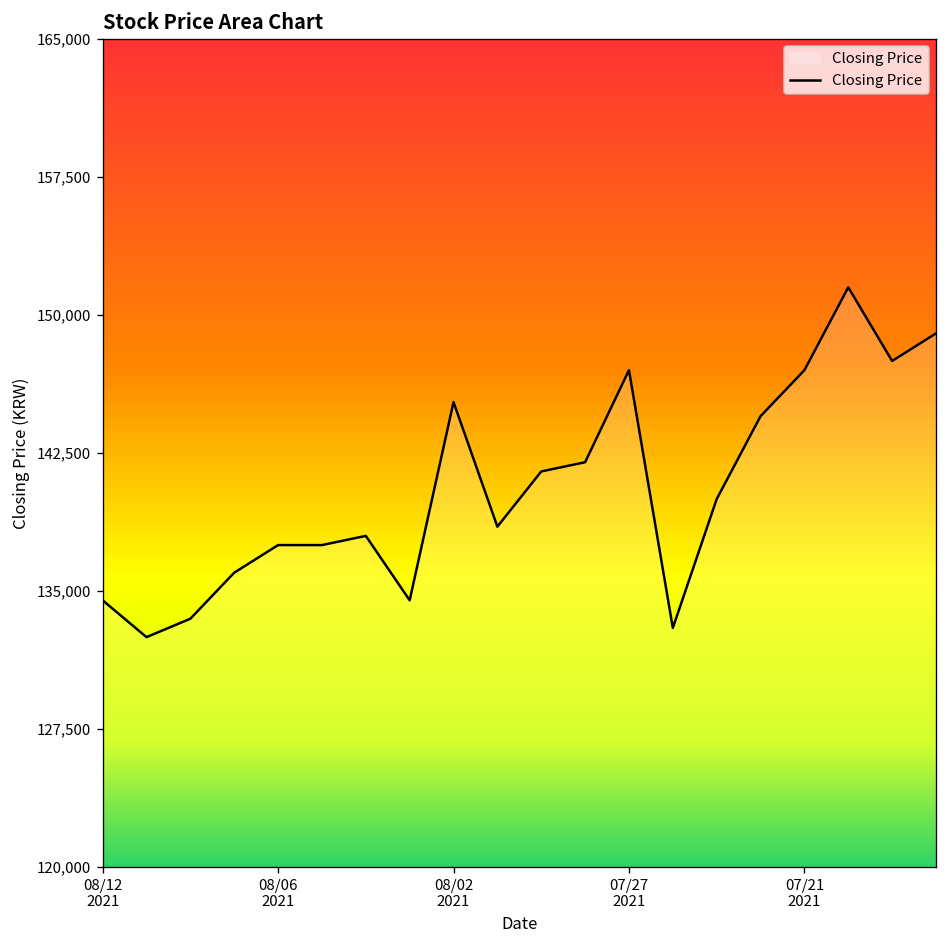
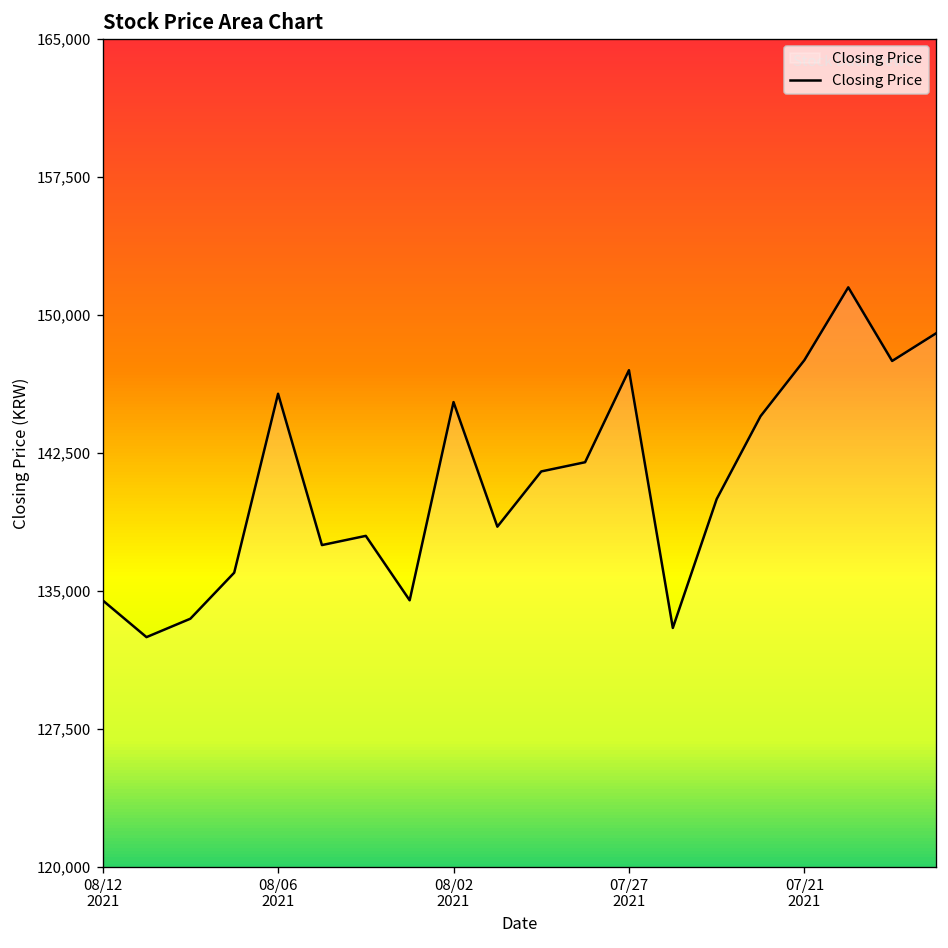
08/06 2021: 137,500 -> 145,700
07/21 2021: 147,000 -> 147,500
